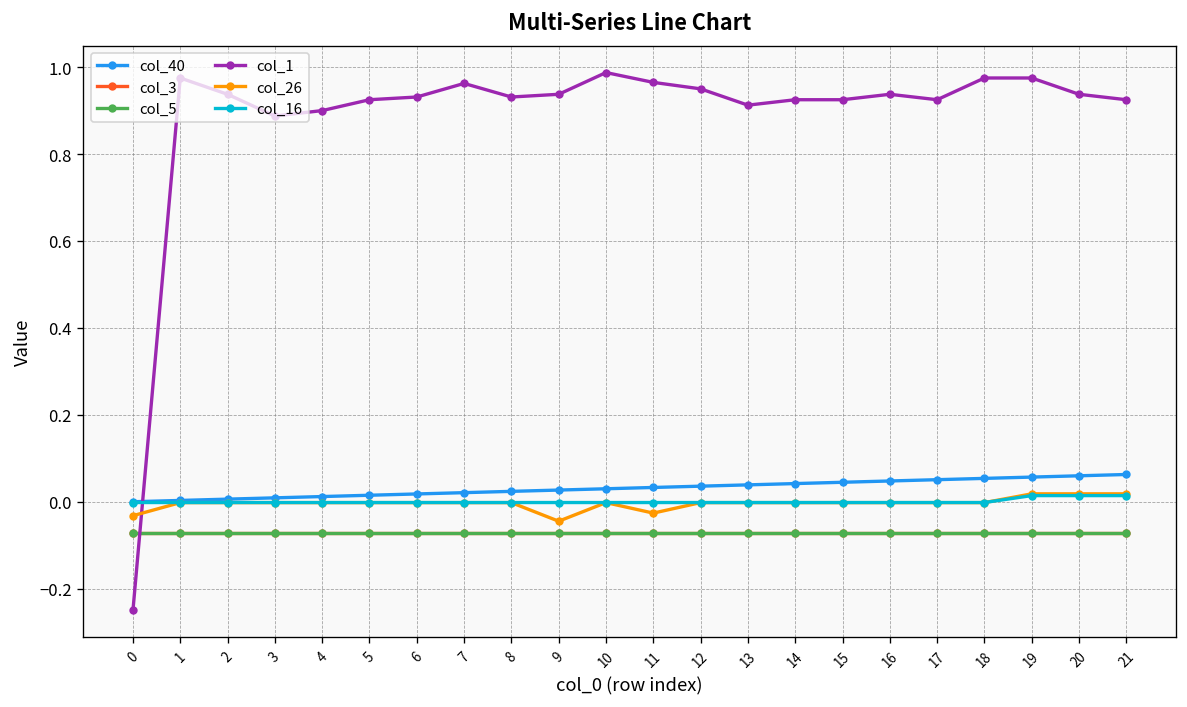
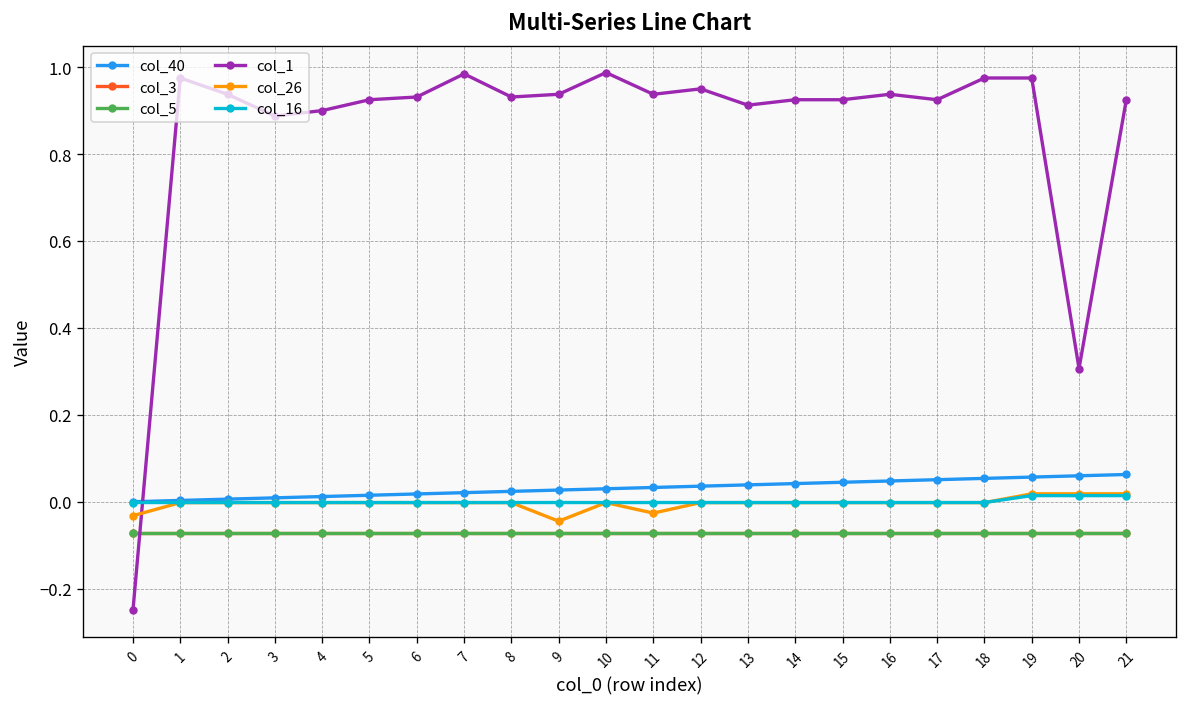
col_1, 7: 0.96 -> 0.98
col_1, 11: 0.96 -> 0.94
col_1, 20: 0.94 -> 0.31
